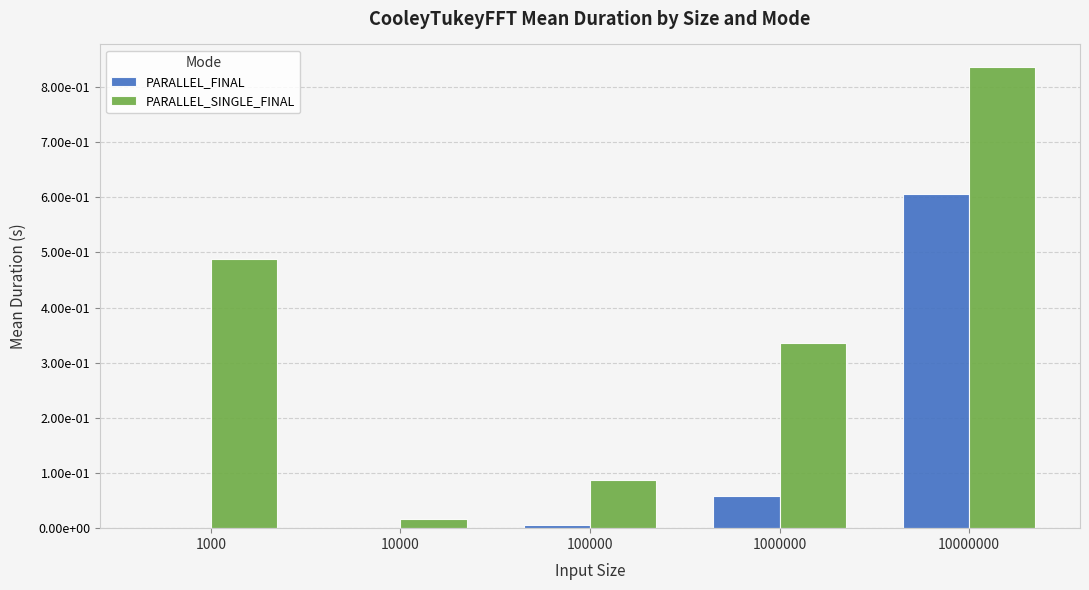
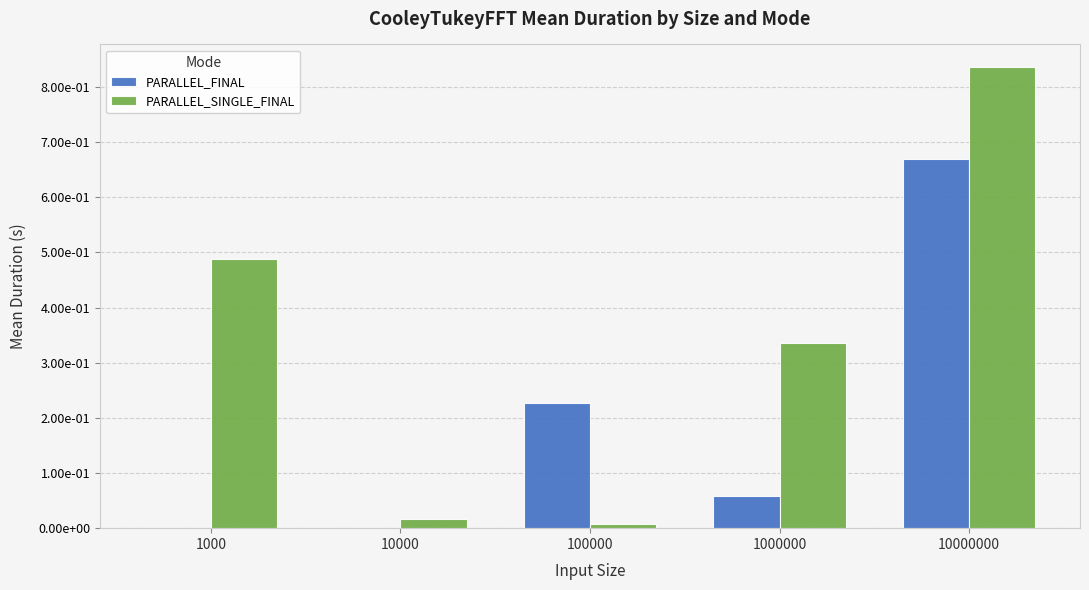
PARALLEL_FINAL, 100000: 0.01 -> 0.23
PARALLEL_SINGLE_FINAL, 100000: 0.09 -> 0.01
PARALLEL_FINAL, 10000000: 0.61 -> 0.67
